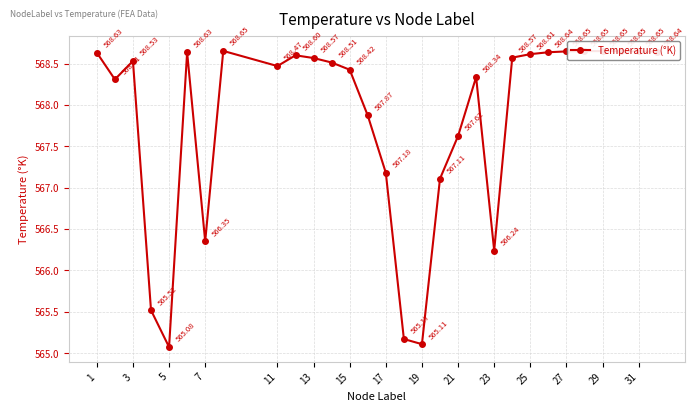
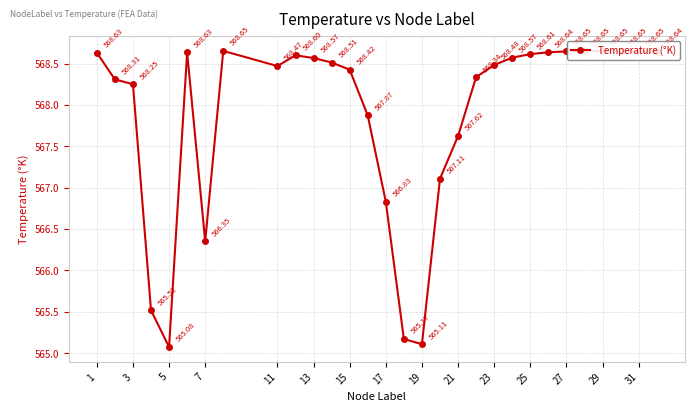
3: 568.53 -> 568.25
17: 567.18 -> 566.83
23: 566.24 -> 568.48
